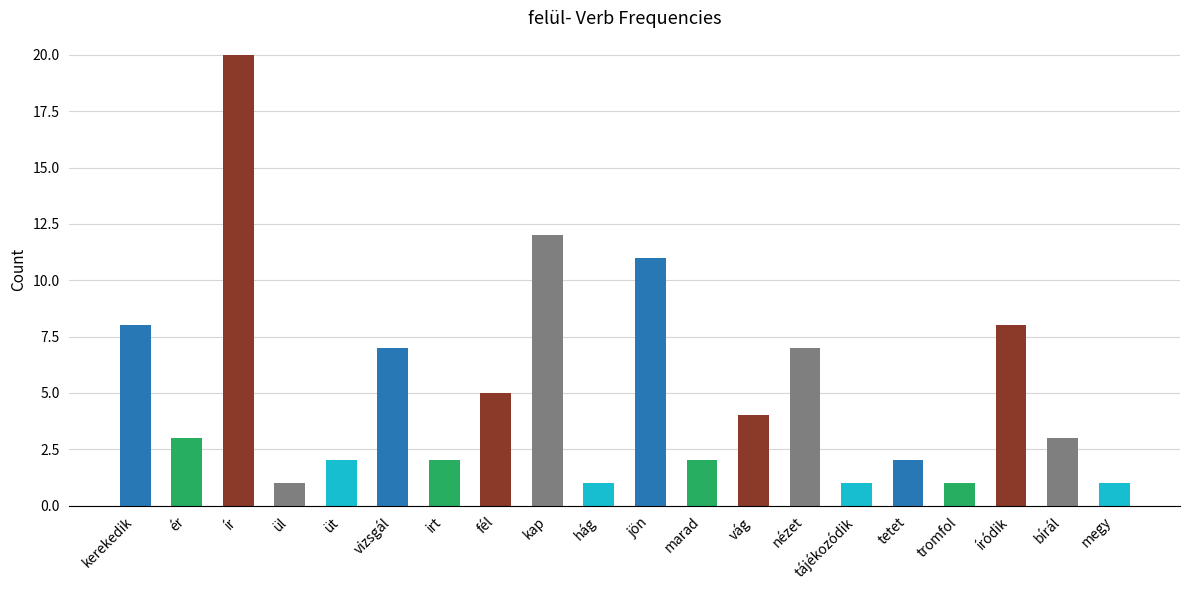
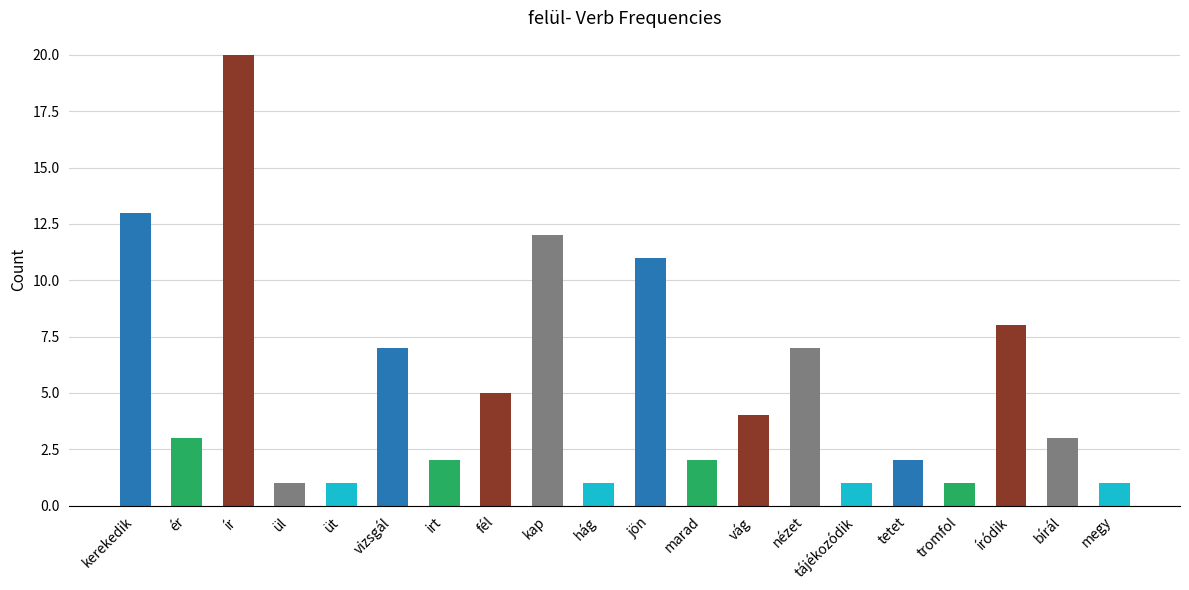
kerekedik: 8 -> 13
üt: 2 -> 1
